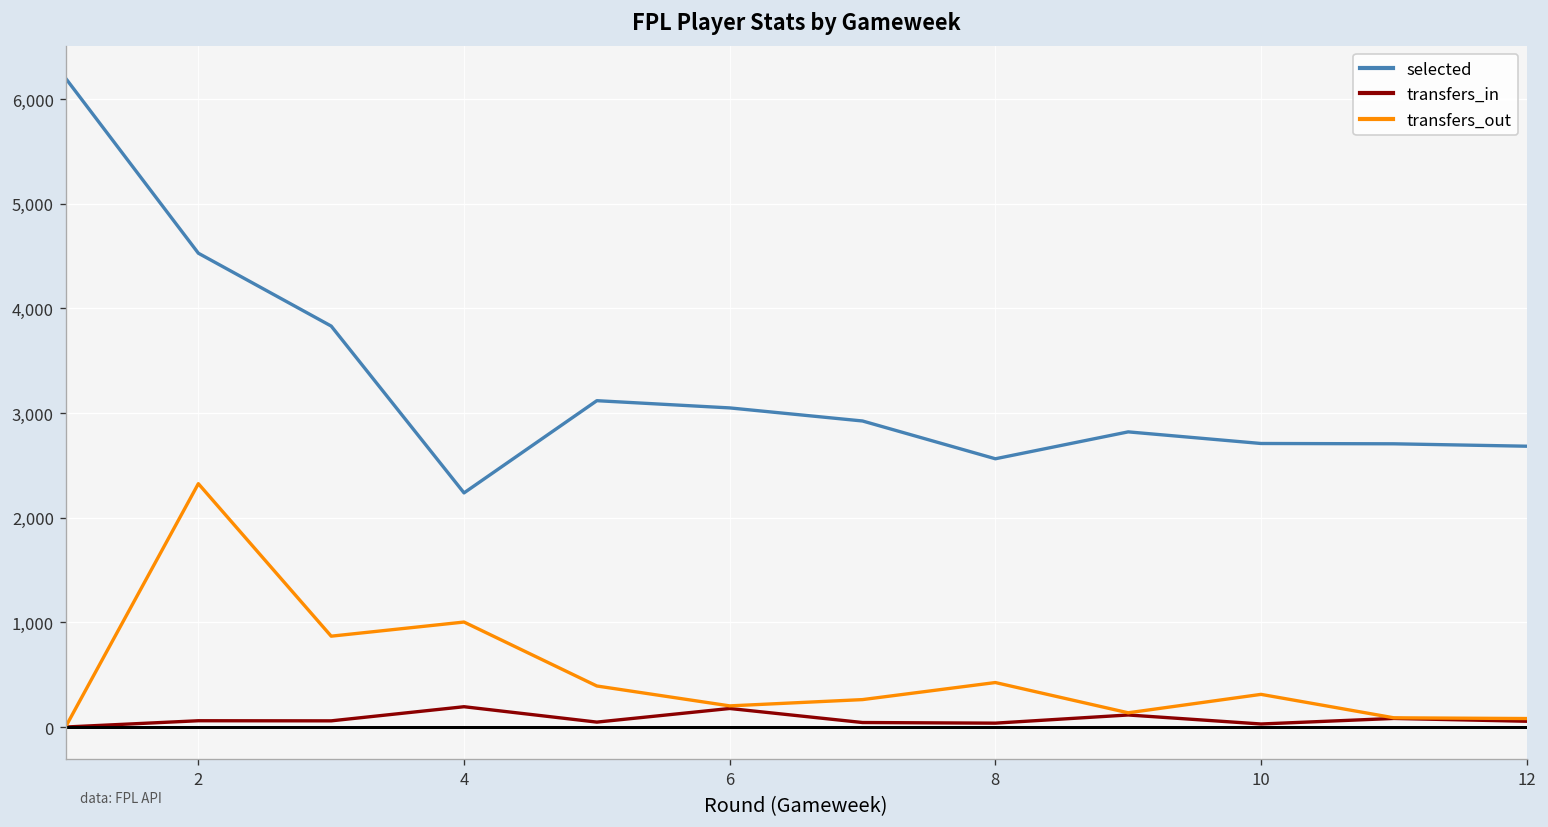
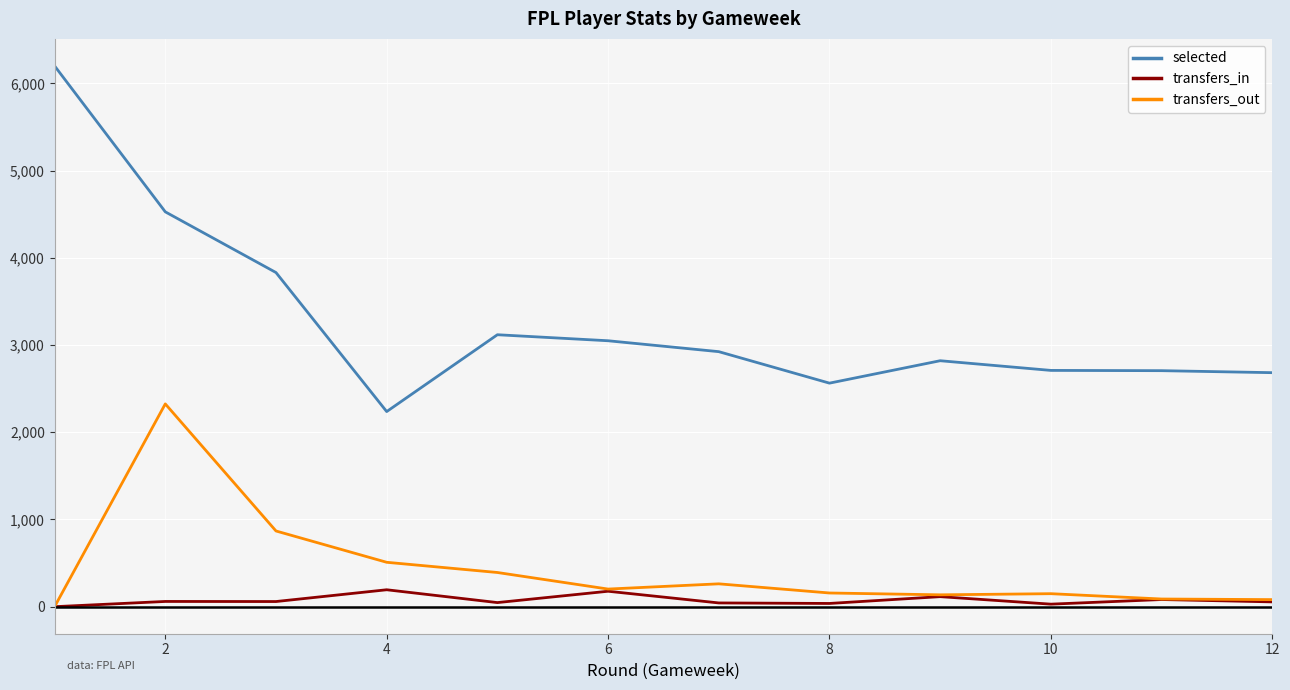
transfers_out, 4: 1,000 -> 500
transfers_out, 8: 400 -> 200
transfers_out, 10: 300 -> 100
